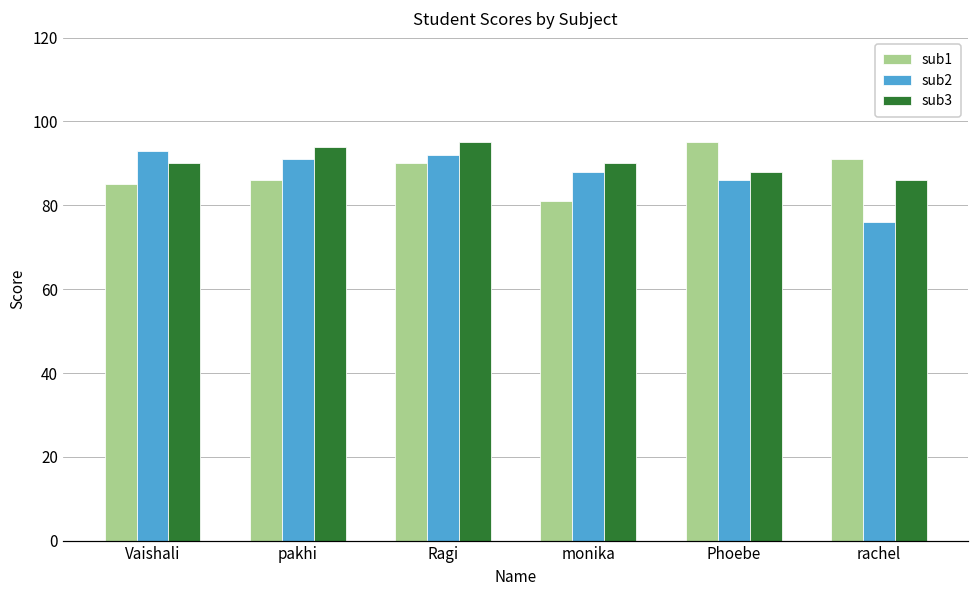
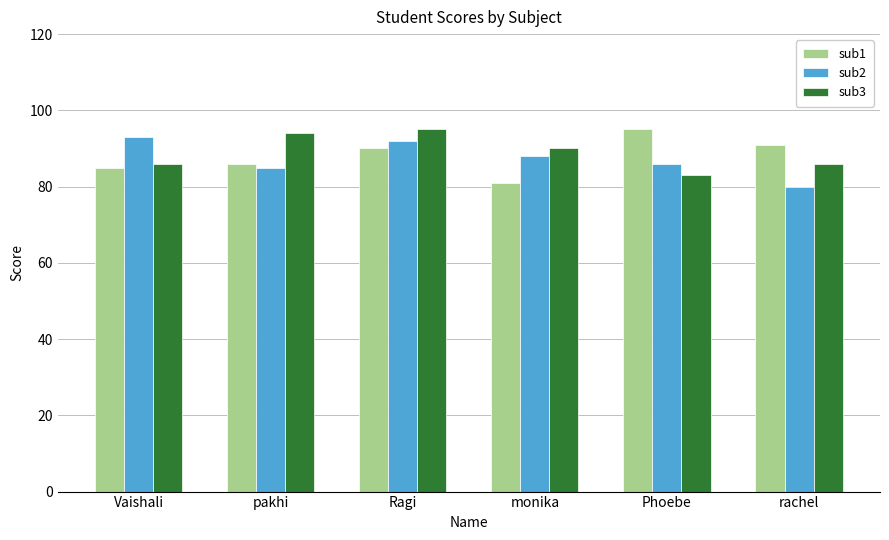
sub3, Vaishali: 90 -> 86
sub2, pakhi: 91 -> 85
sub3, Phoebe: 88 -> 83
sub2, rachel: 76 -> 80
